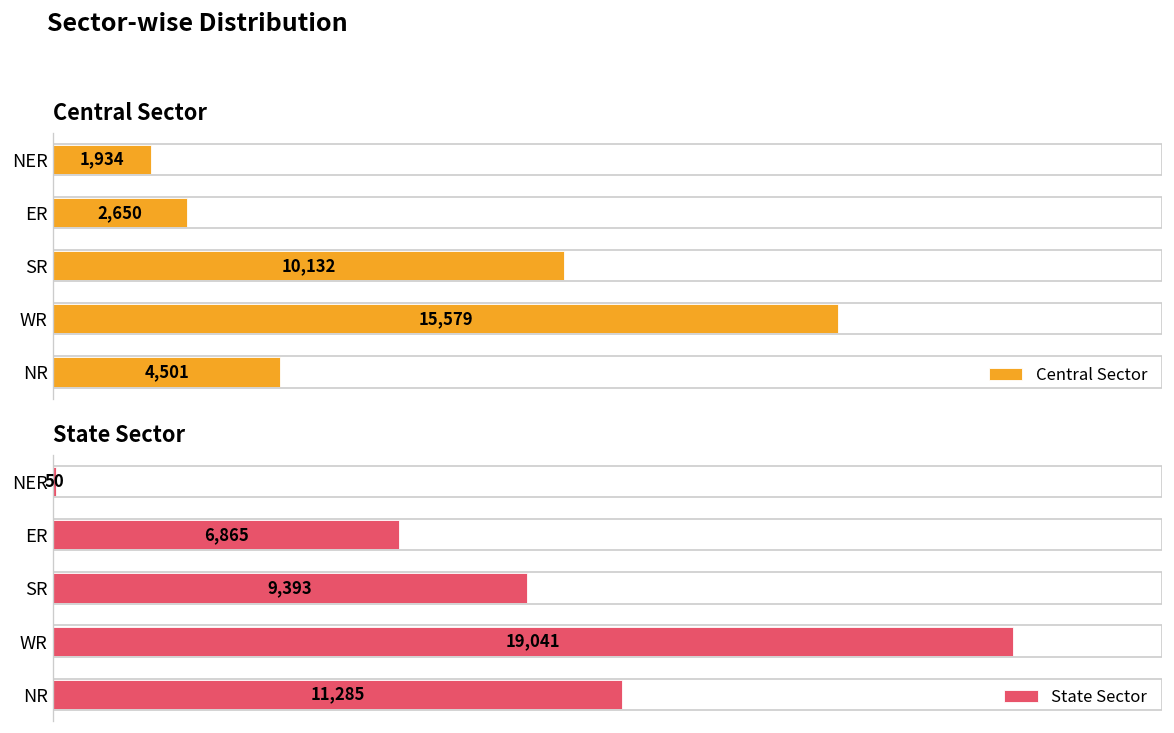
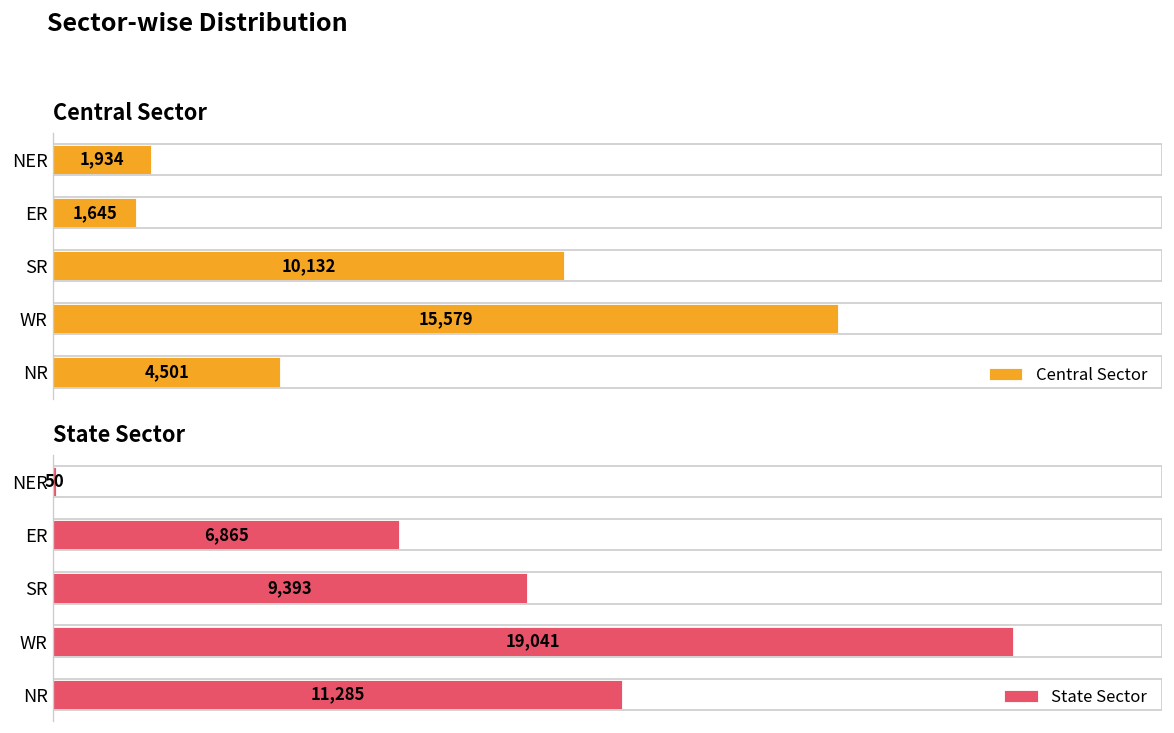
Central Sector, ER: 2,650 -> 1,645
